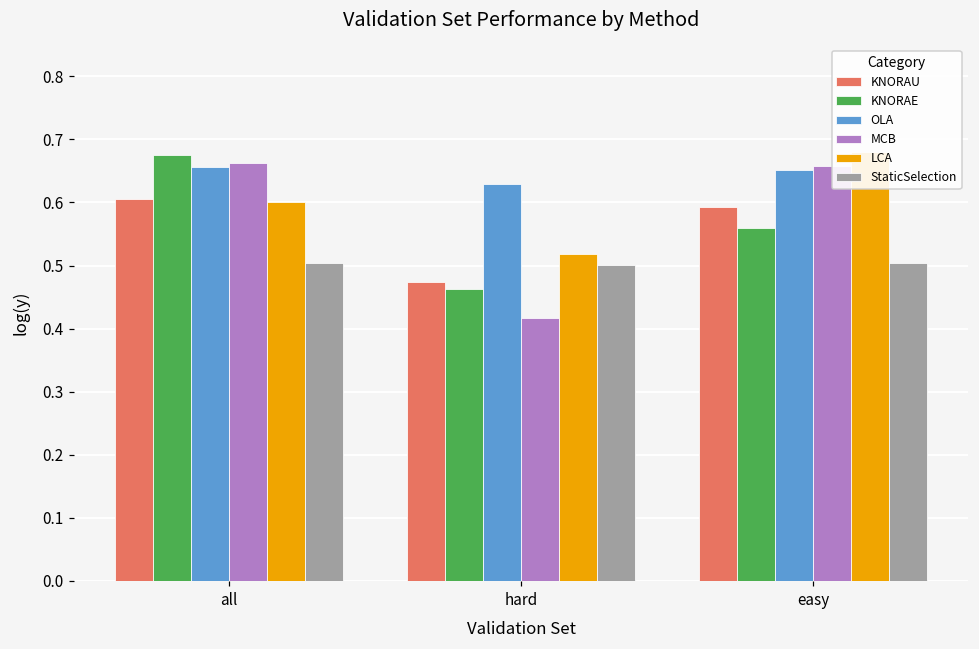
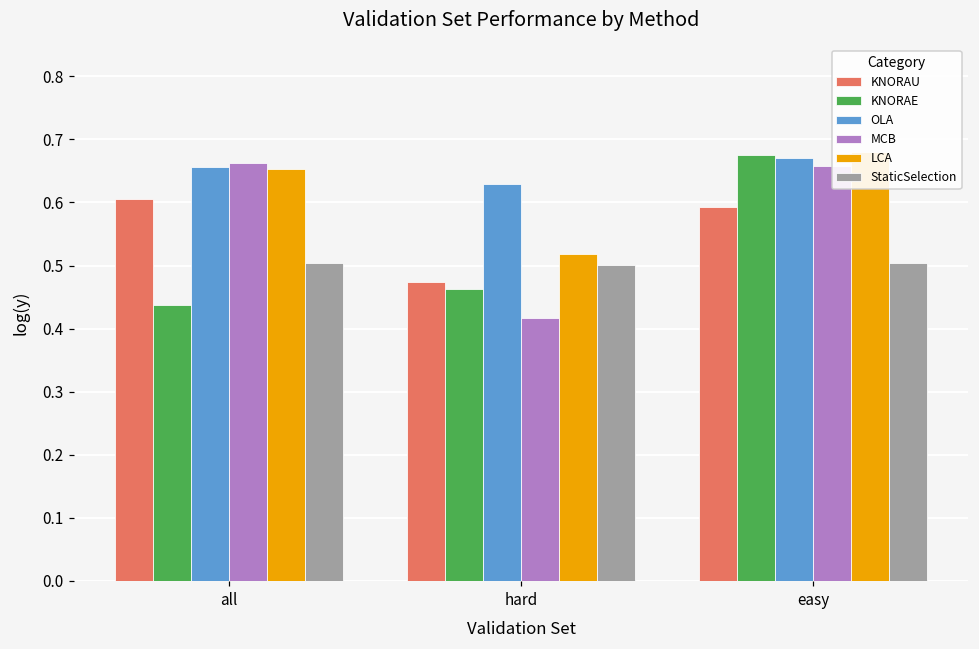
KNORAE, all: 0.67 -> 0.44
LCA, all: 0.60 -> 0.65
KNORAE, easy: 0.56 -> 0.67
OLA, easy: 0.65 -> 0.67
